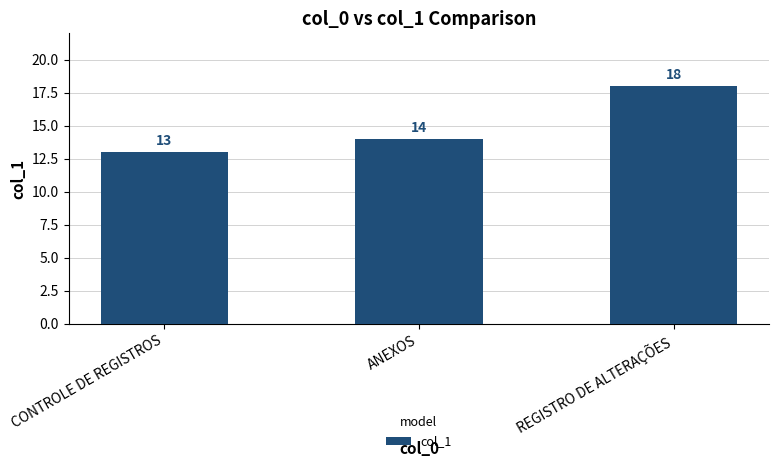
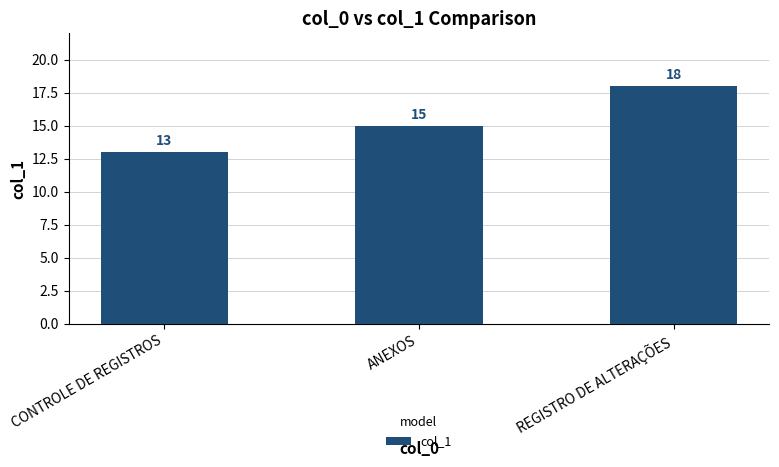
ANEXOS: 14 -> 15
